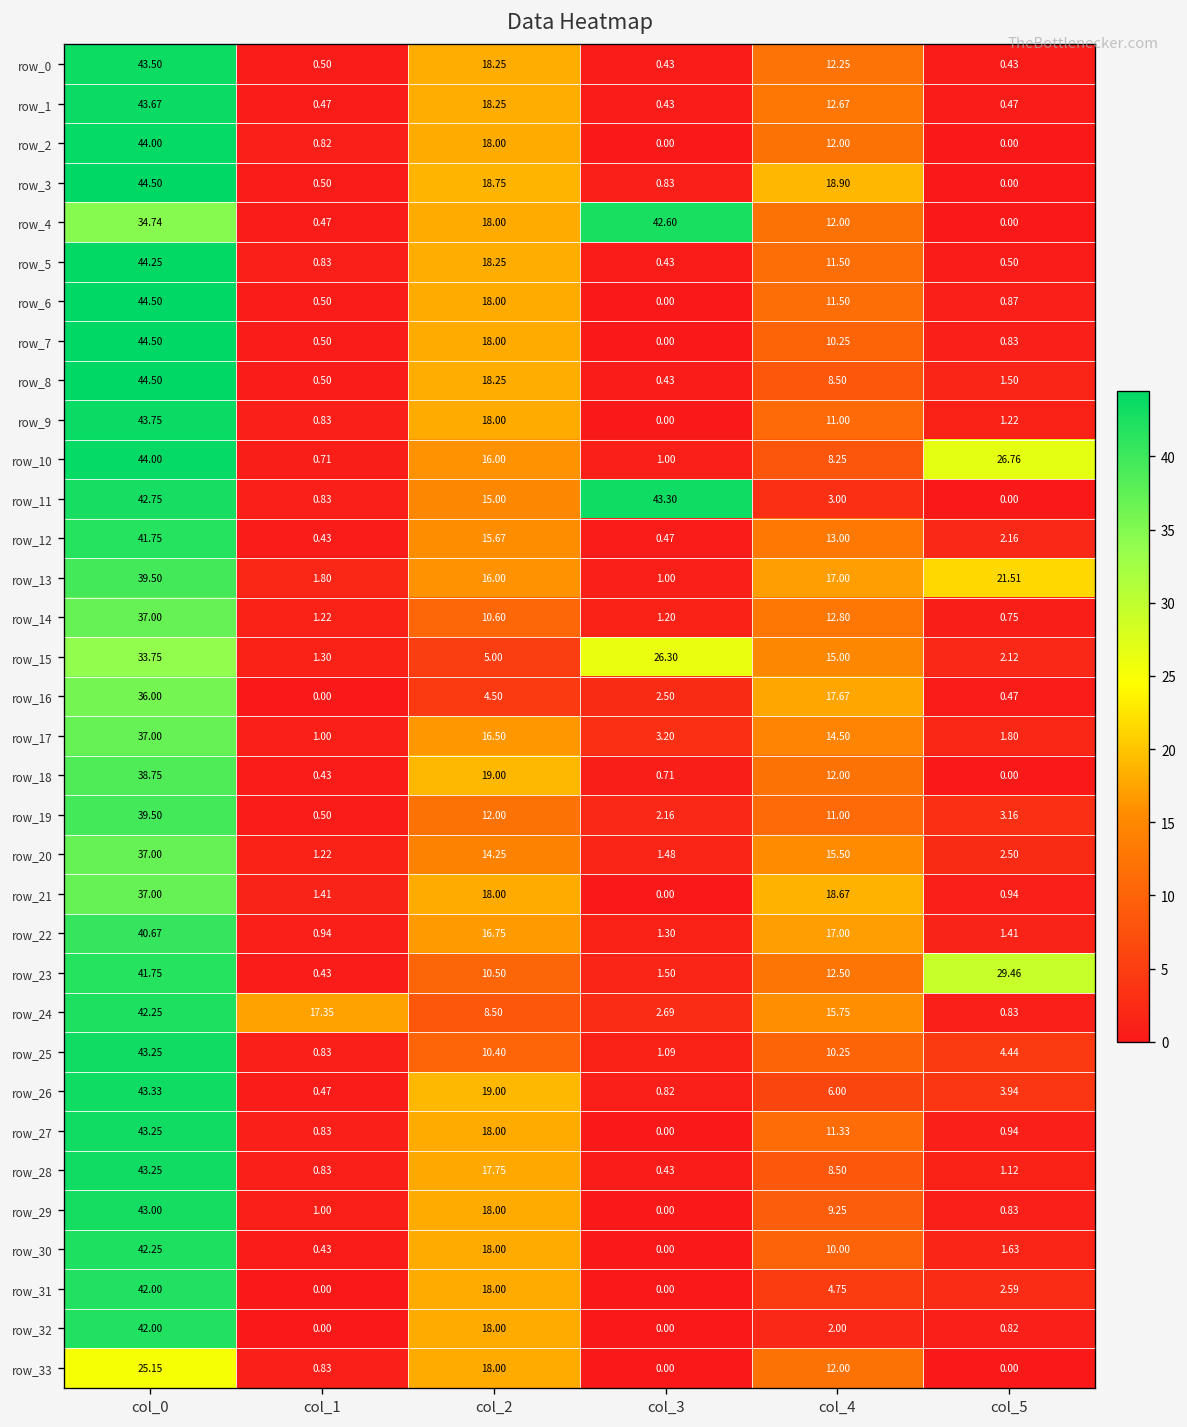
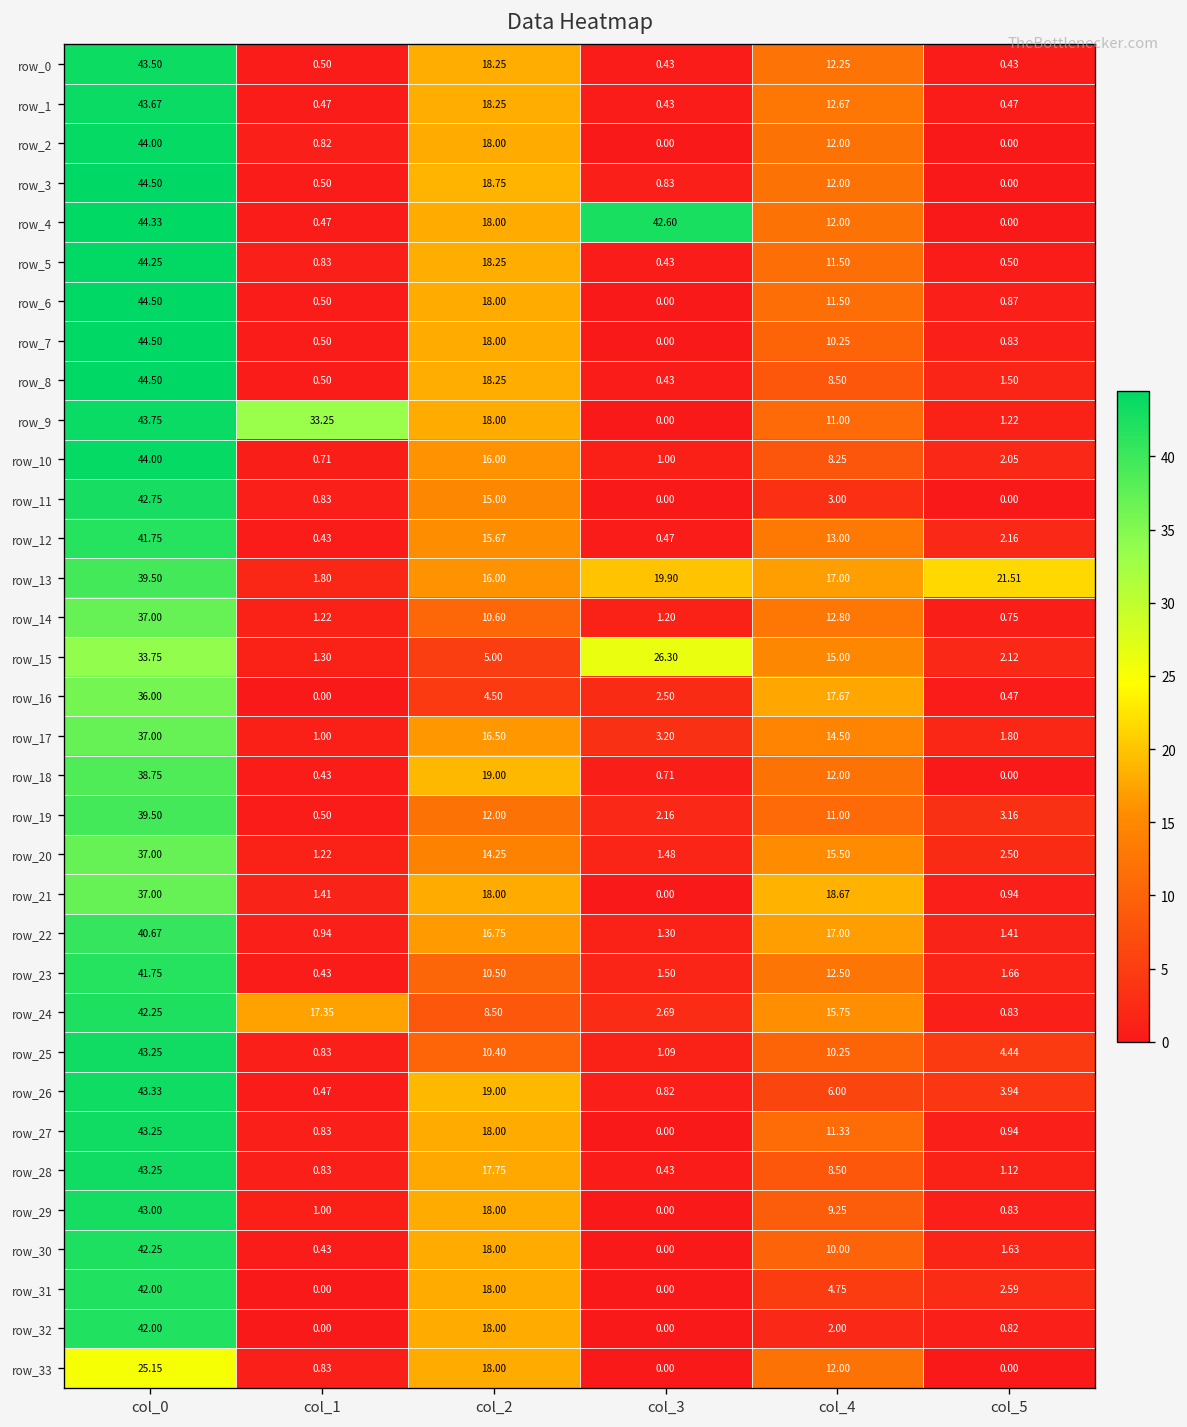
row_3, col_4: 18.90 -> 12.00
row_4, col_0: 34.74 -> 44.33
row_9, col_1: 0.83 -> 33.25
row_10, col_5: 26.76 -> 2.05
row_11, col_3: 43.30 -> 0.00
row_13, col_3: 1.00 -> 19.90
row_23, col_5: 29.46 -> 1.66
